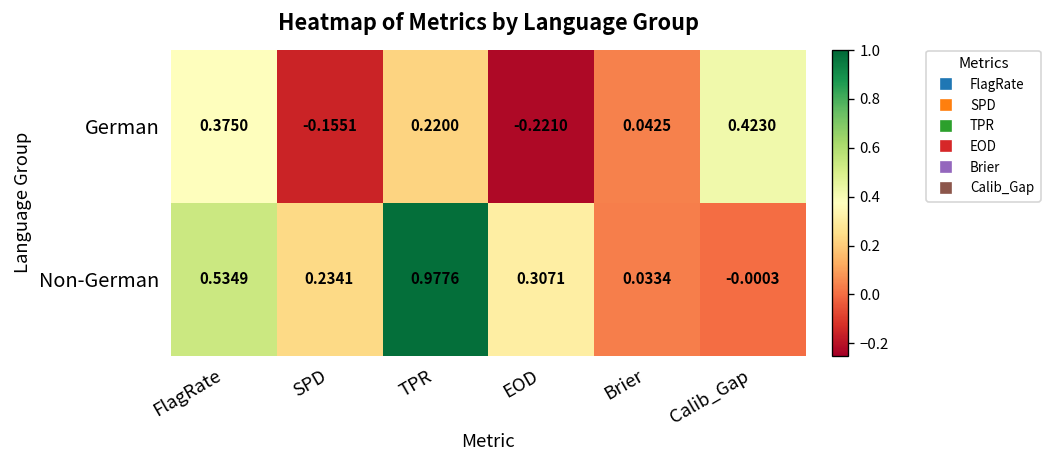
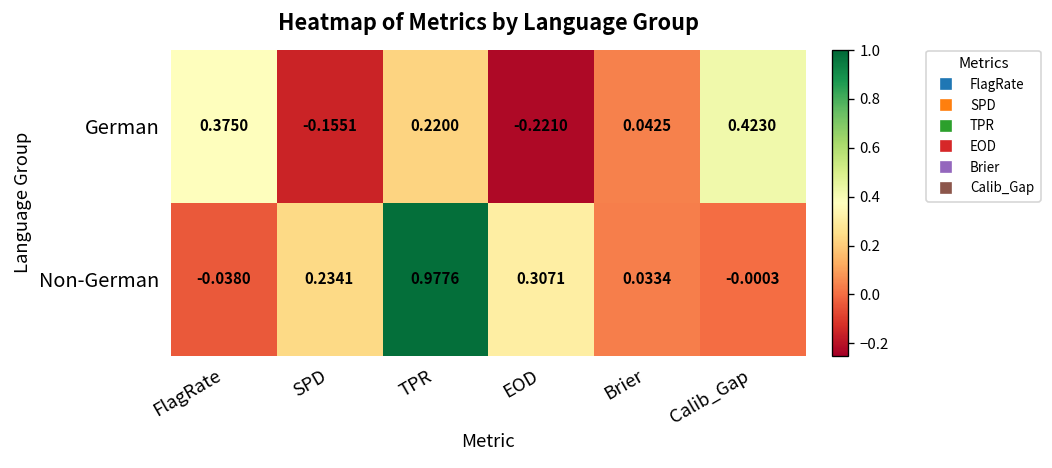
Non-German, FlagRate: 0.5349 -> -0.0380
